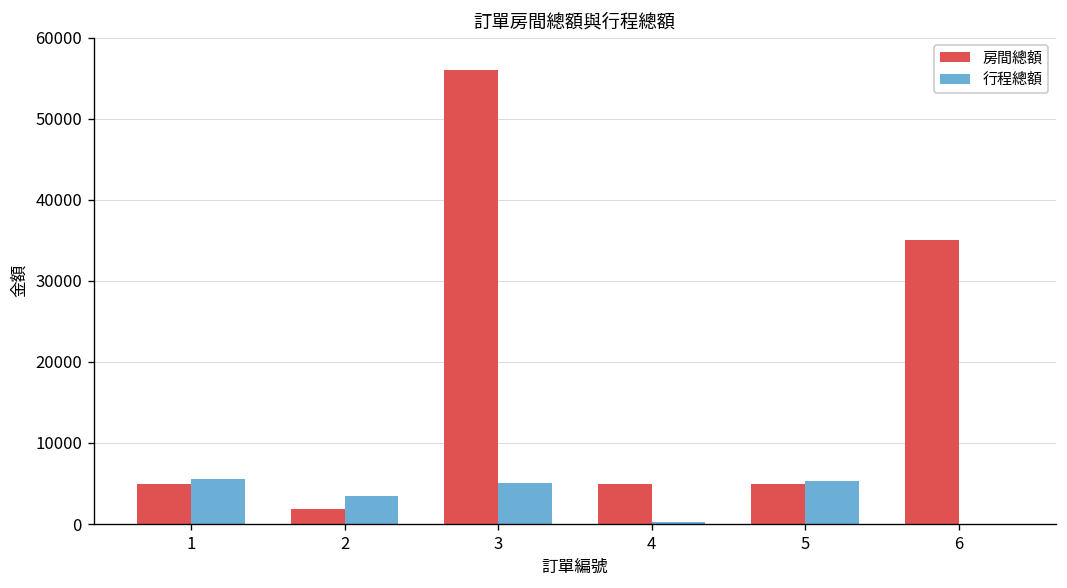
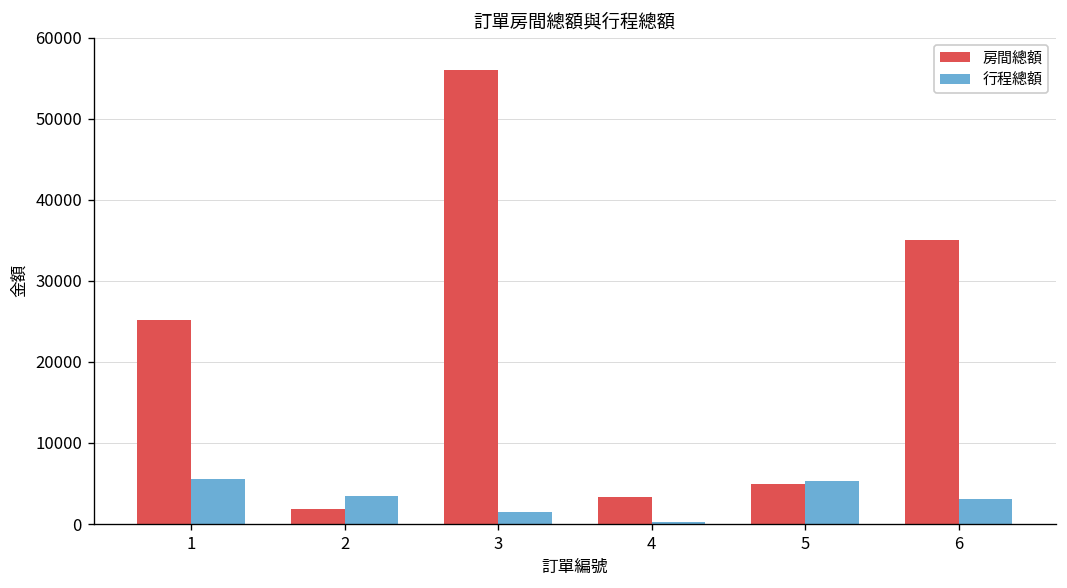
房間總額, 1: 5000 -> 25000
行程總額, 3: 5000 -> 2000
房間總額, 4: 5000 -> 3000
行程總額, 6: 0 -> 3000
